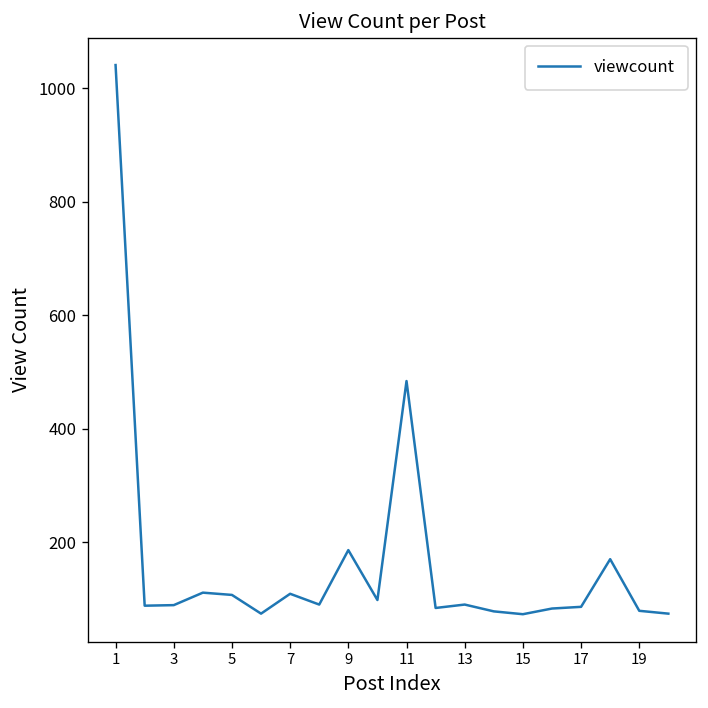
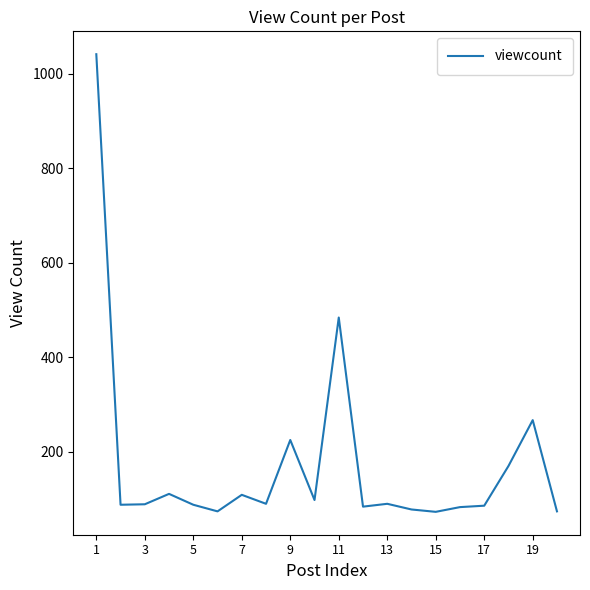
5: 110 -> 90
9: 190 -> 230
19: 80 -> 270
